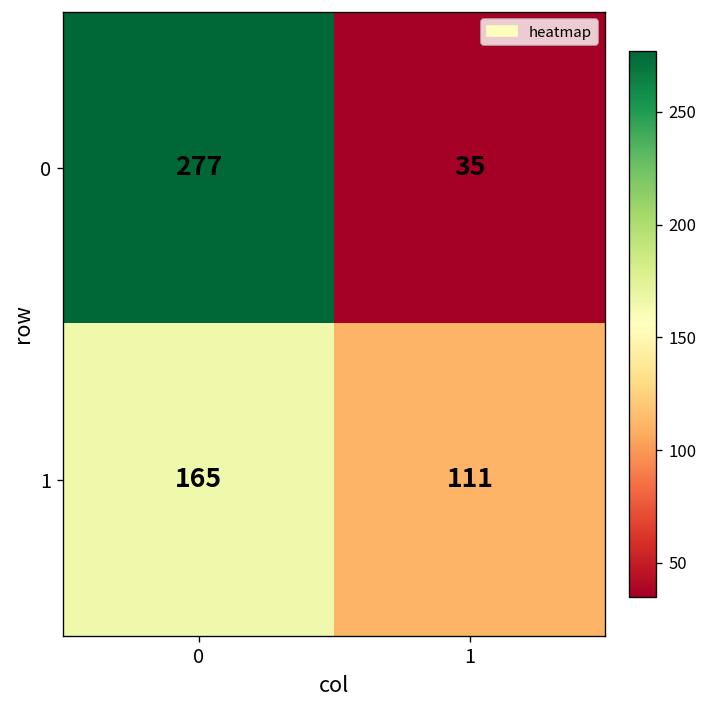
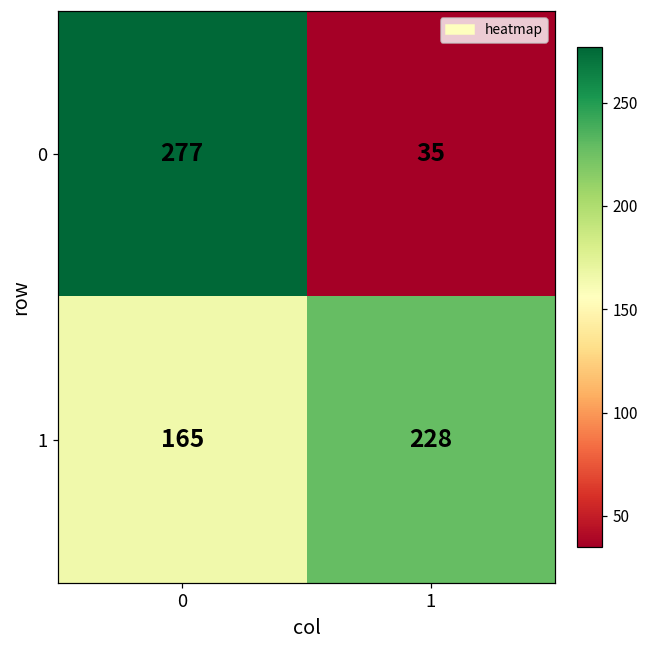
1, 1: 111 -> 228
